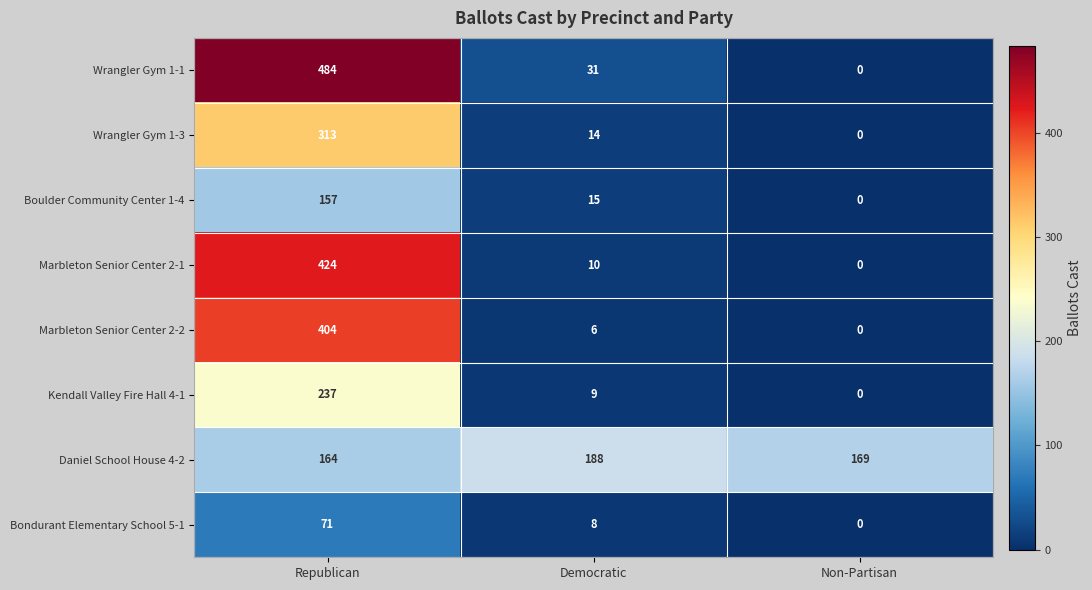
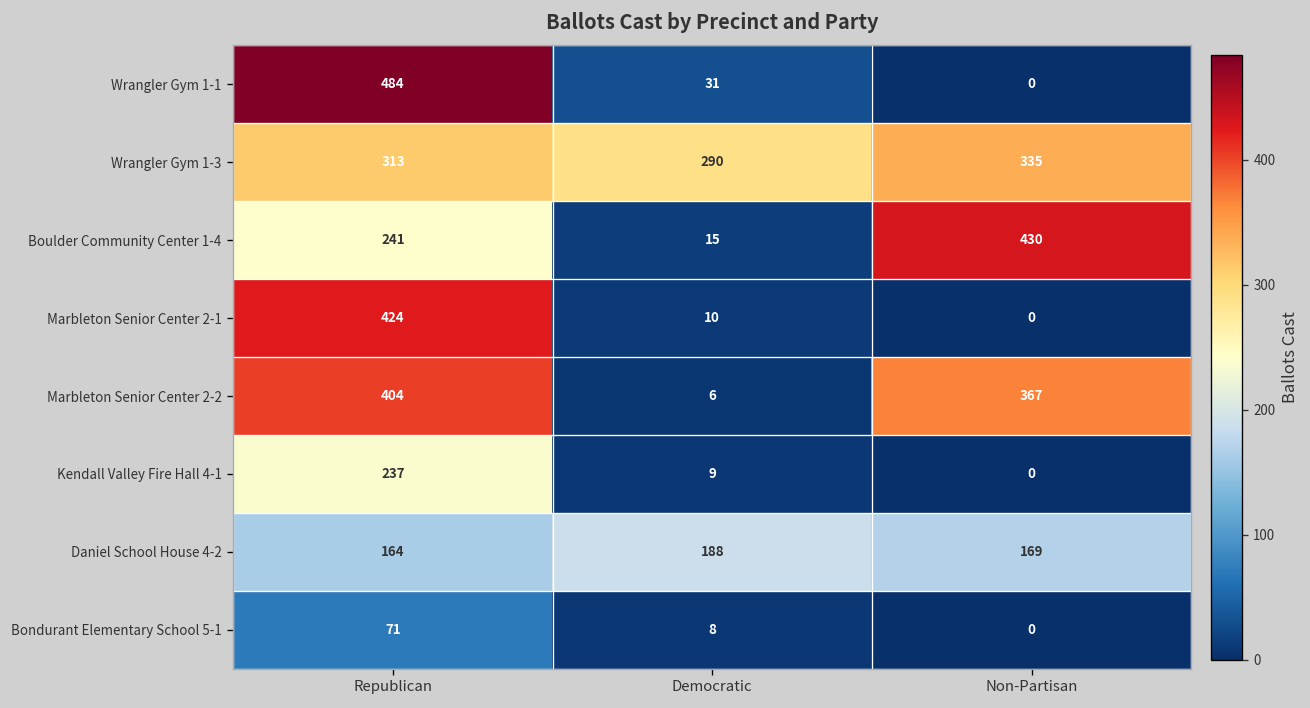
Wrangler Gym 1-3, Democratic: 14 -> 290
Wrangler Gym 1-3, Non-Partisan: 0 -> 335
Boulder Community Center 1-4, Republican: 157 -> 241
Boulder Community Center 1-4, Non-Partisan: 0 -> 430
Marbleton Senior Center 2-2, Non-Partisan: 0 -> 367
